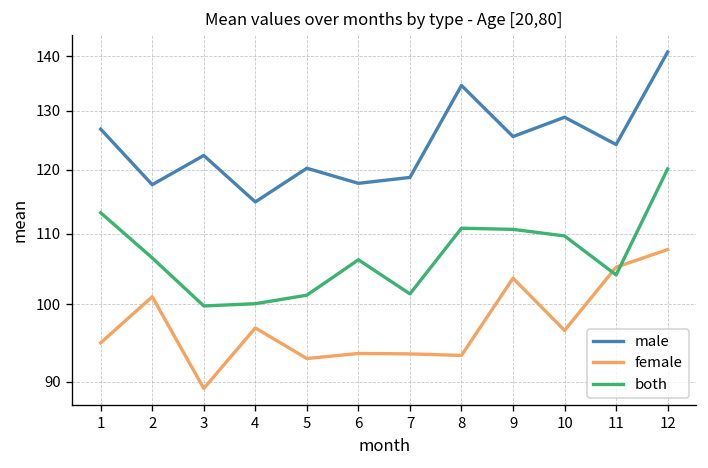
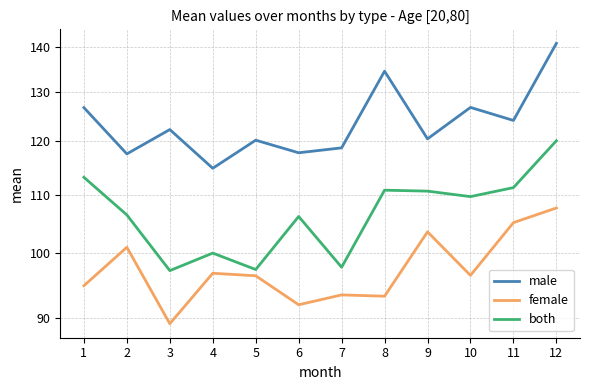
both, 3: 100 -> 97
female, 5: 93 -> 96
both, 5: 101 -> 97
female, 6: 94 -> 92
both, 7: 101 -> 98
male, 9: 126 -> 121
male, 10: 129 -> 127
both, 11: 104 -> 111
